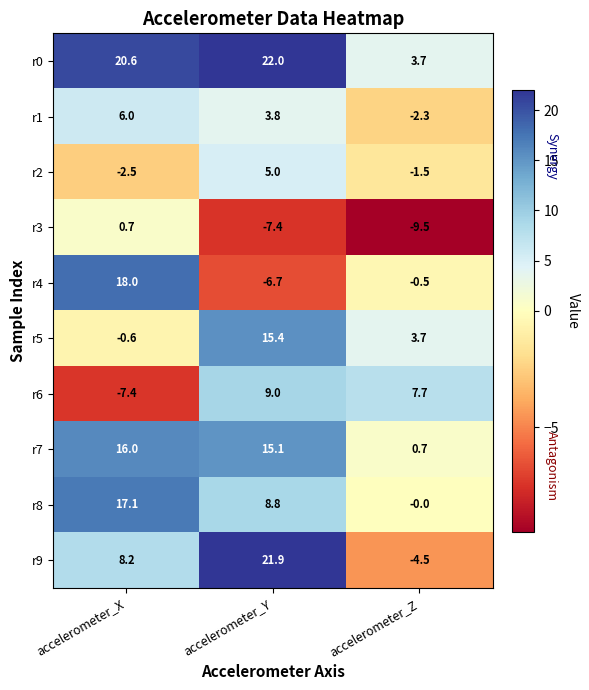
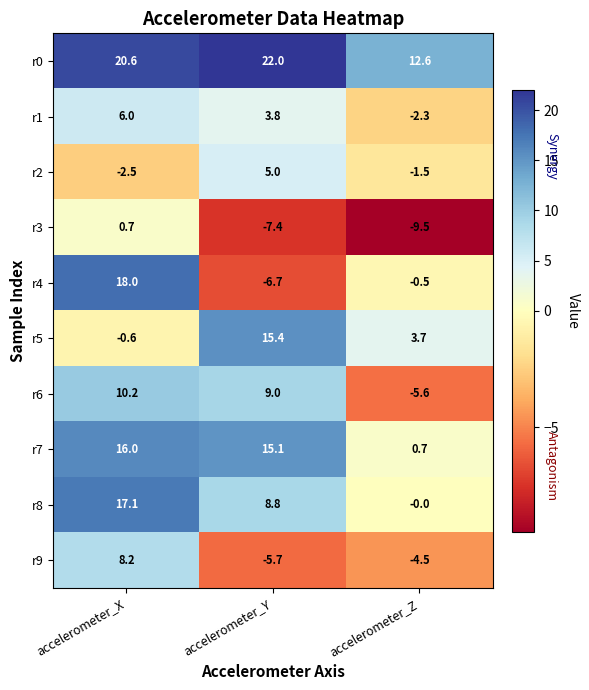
r0, accelerometer_Z: 3.7 -> 12.6
r6, accelerometer_X: -7.4 -> 10.2
r6, accelerometer_Z: 7.7 -> -5.6
r9, accelerometer_Y: 21.9 -> -5.7
